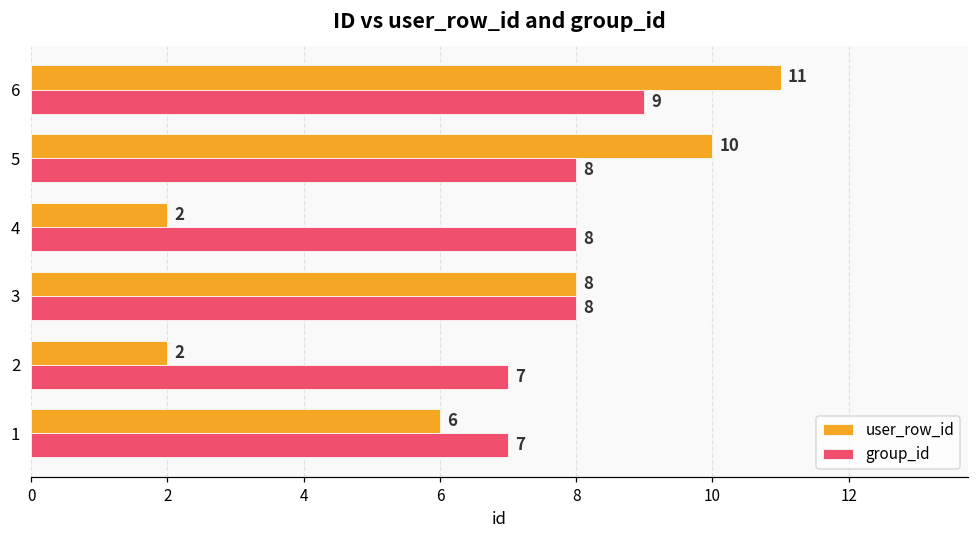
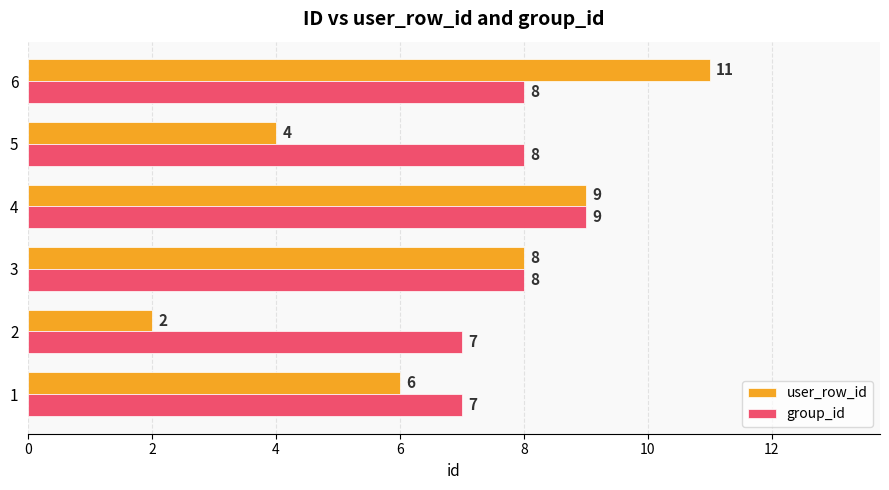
group_id, 6: 9 -> 8
user_row_id, 5: 10 -> 4
user_row_id, 4: 2 -> 9
group_id, 4: 8 -> 9
